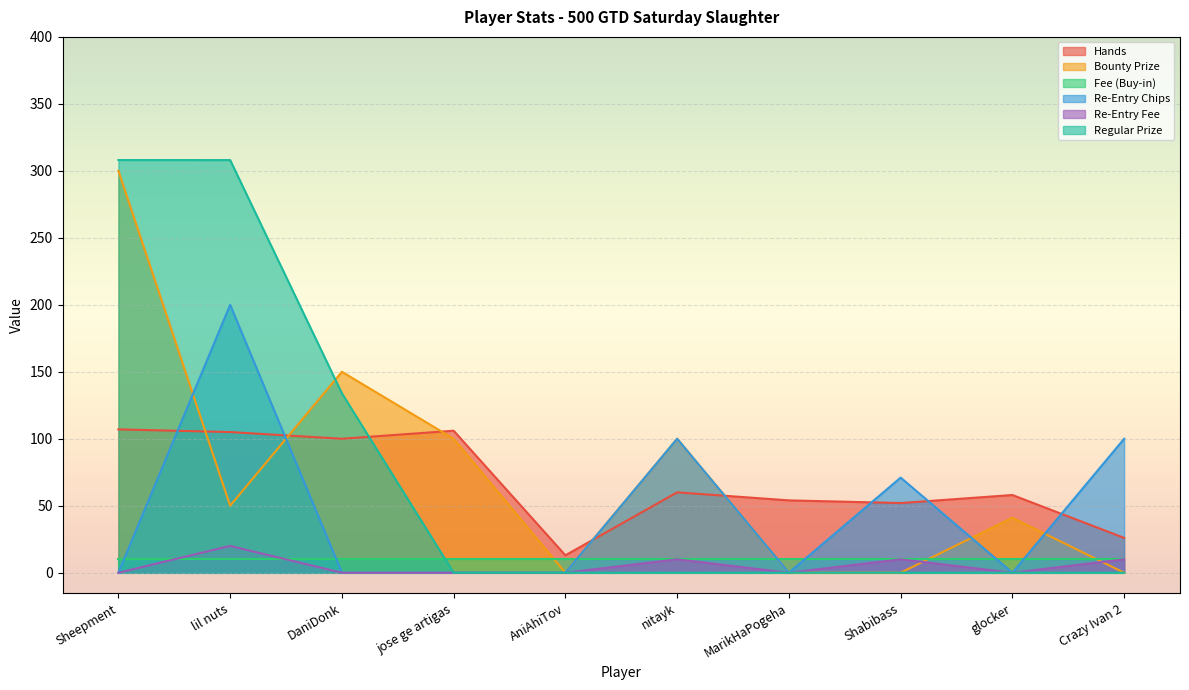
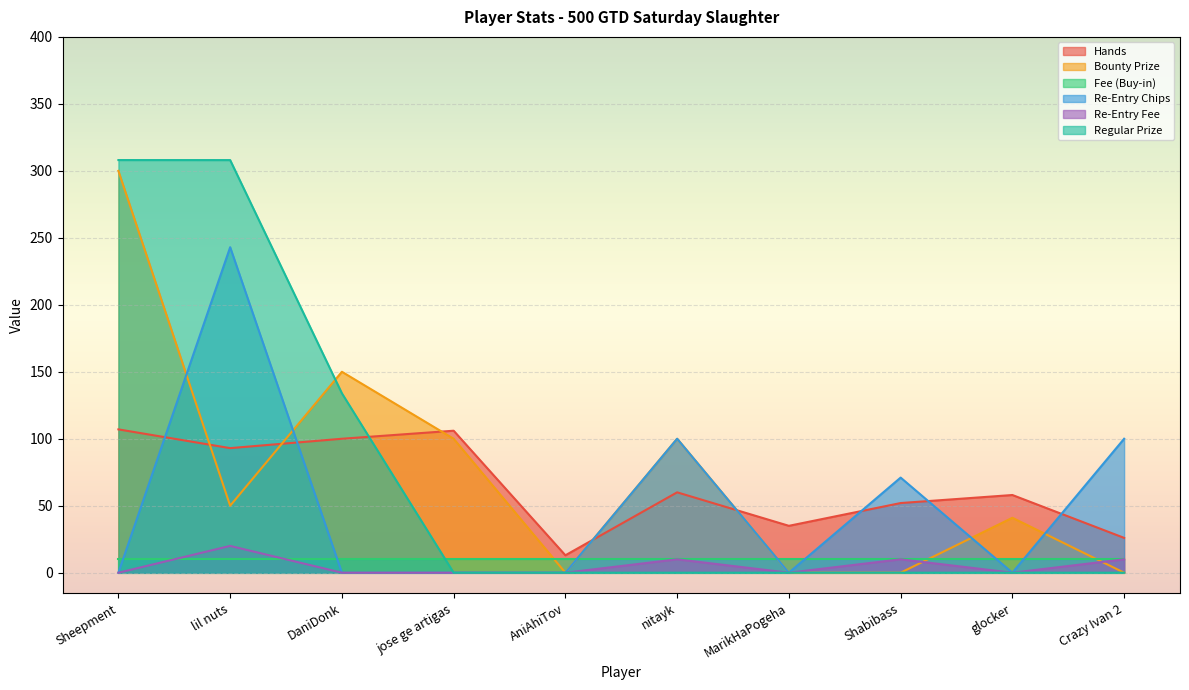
Hands, lil nuts: 105 -> 93
Re-Entry Chips, lil nuts: 200 -> 243
Hands, MarikHaPogeha: 54 -> 35
